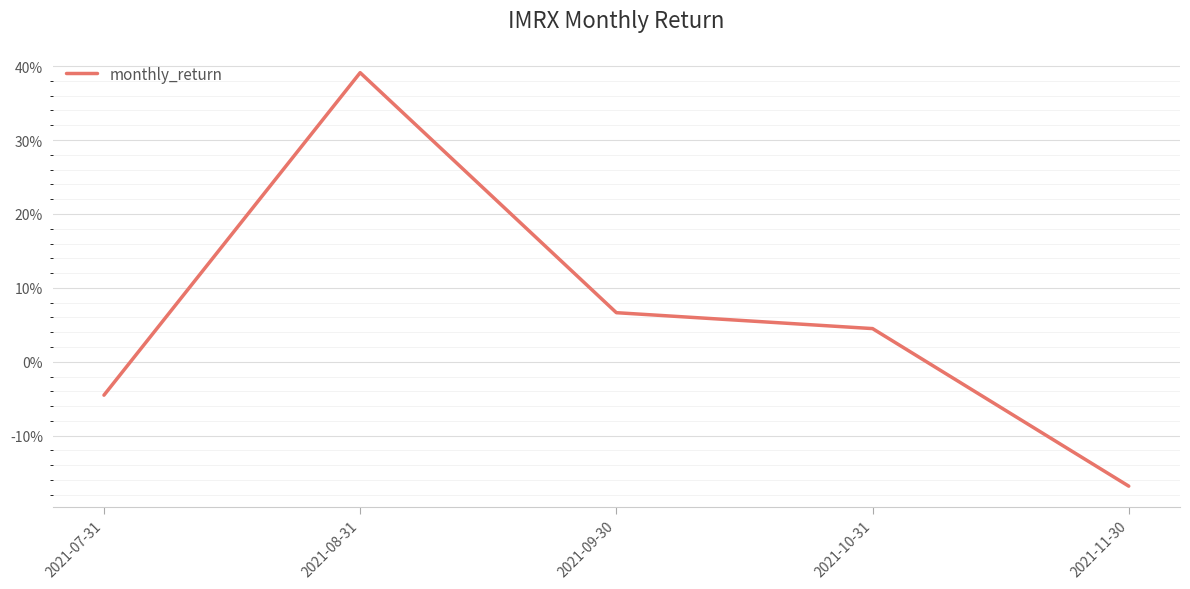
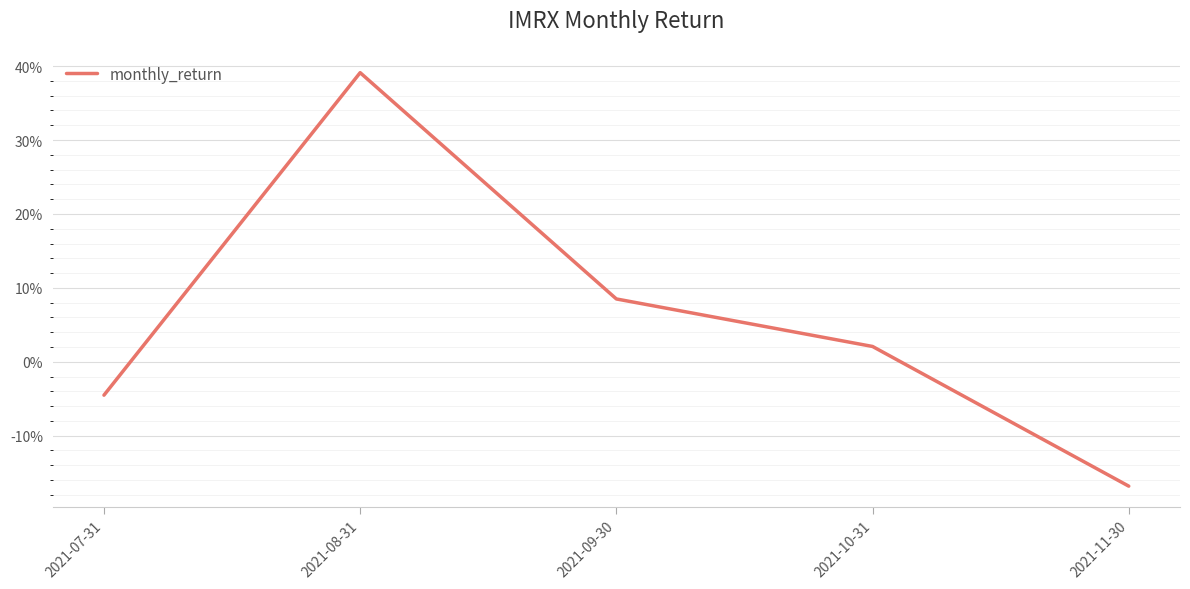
2021-09-30: 7% -> 9%
2021-10-31: 4% -> 2%
